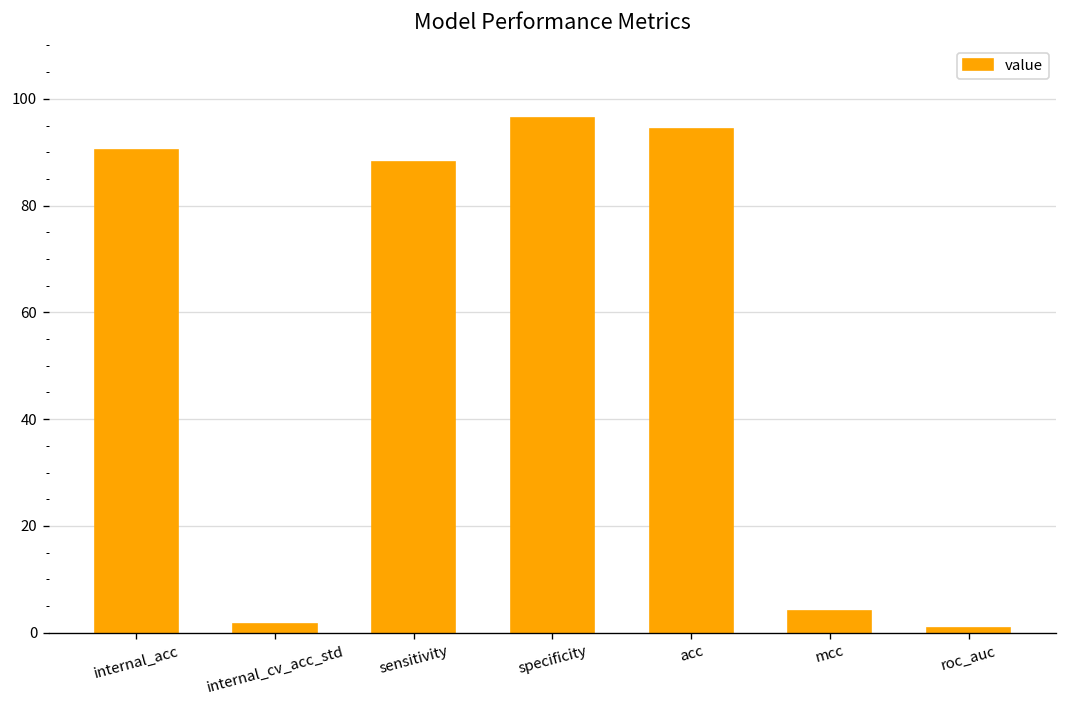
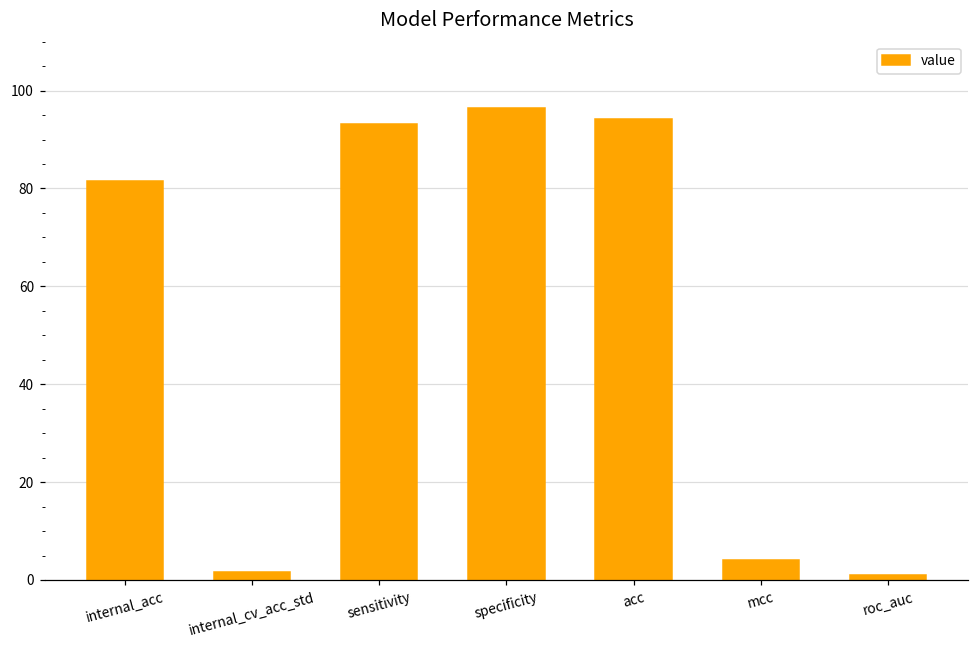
internal_acc: 90 -> 81
sensitivity: 88 -> 93
